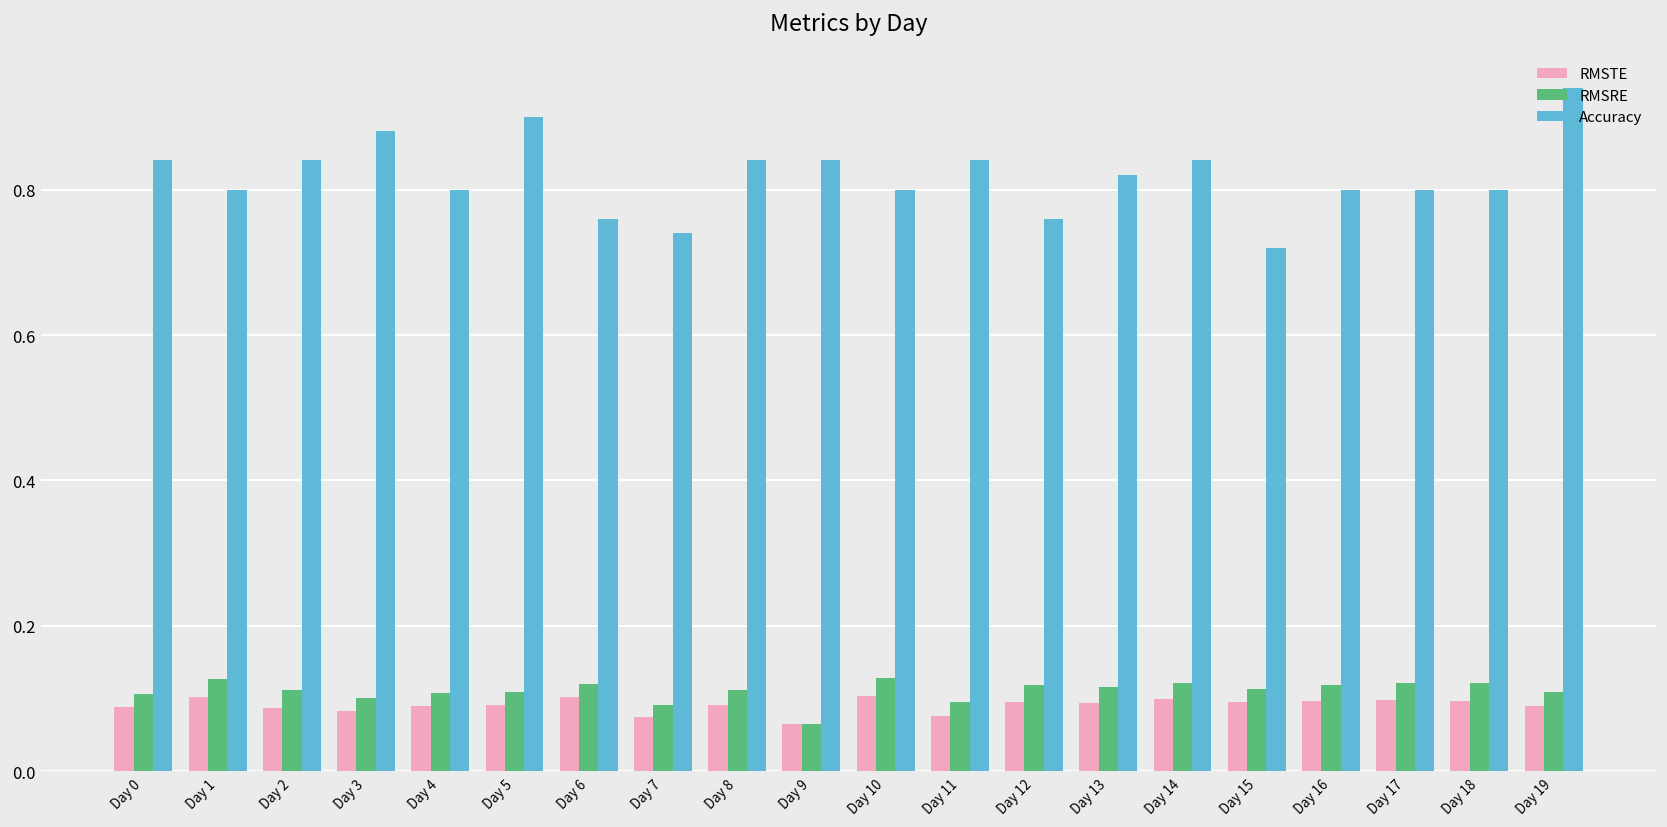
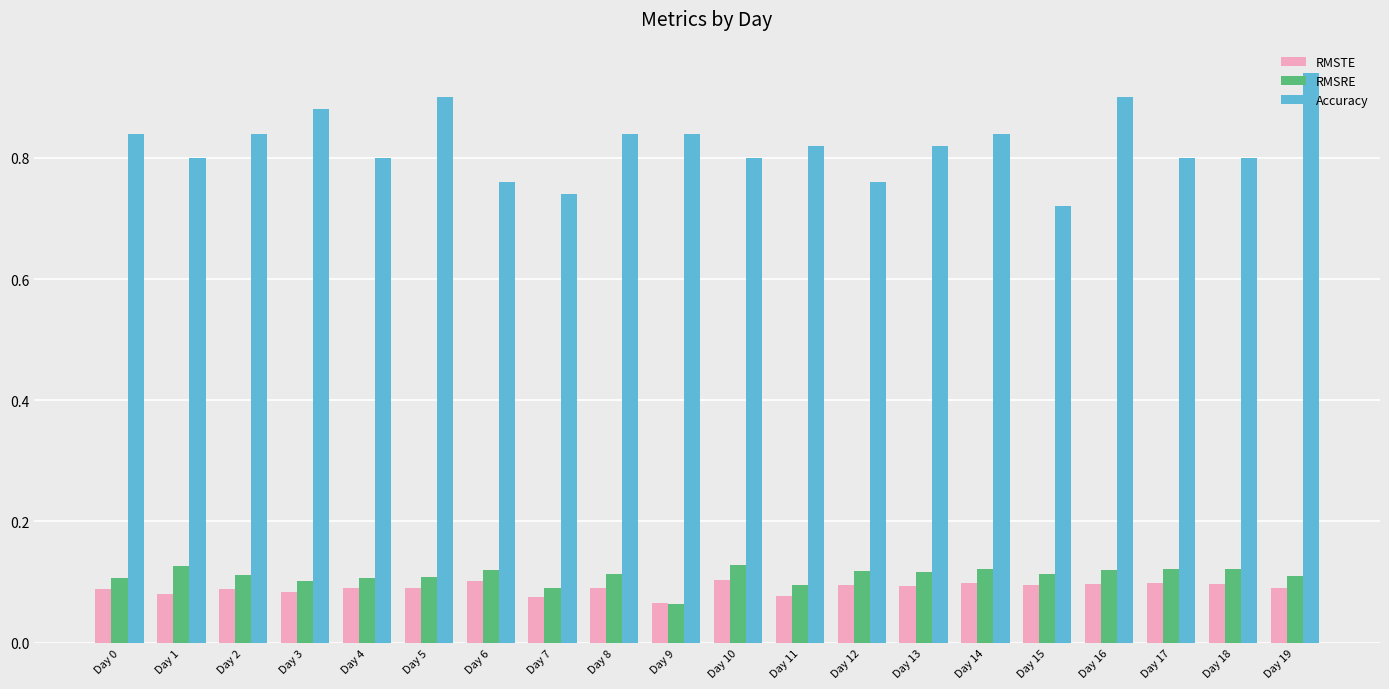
RMSTE, Day 1: 0.10 -> 0.08
Accuracy, Day 11: 0.84 -> 0.82
Accuracy, Day 16: 0.8 -> 0.9
